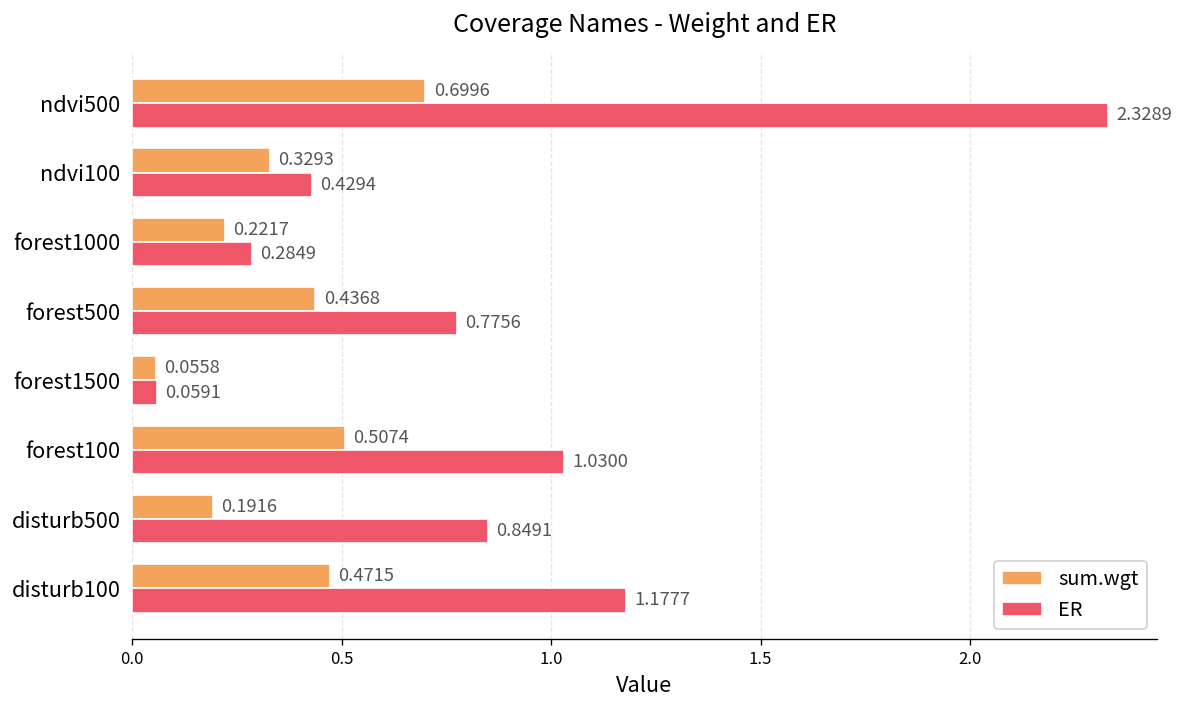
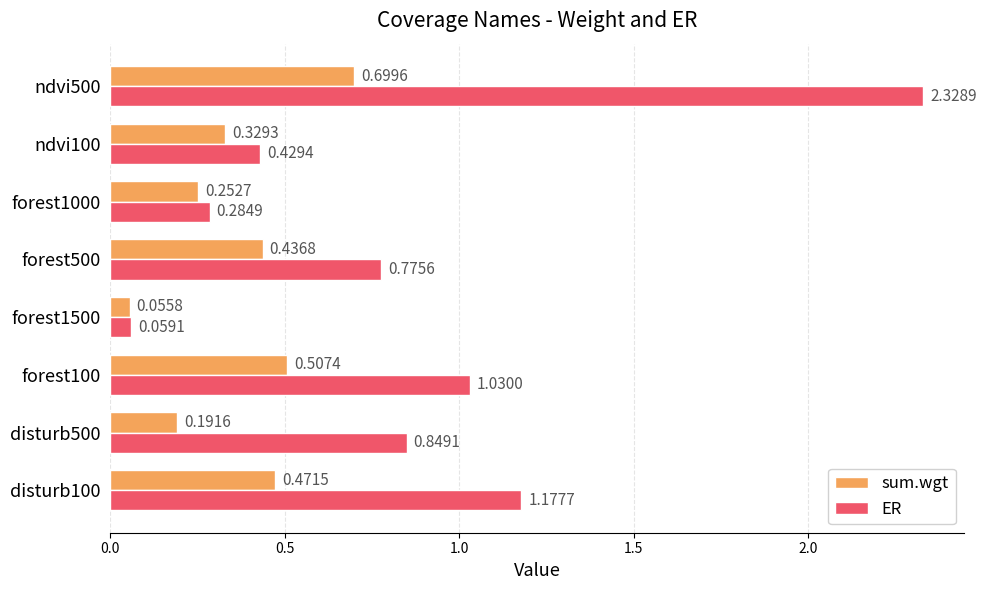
sum.wgt, forest1000: 0.2217 -> 0.2527
